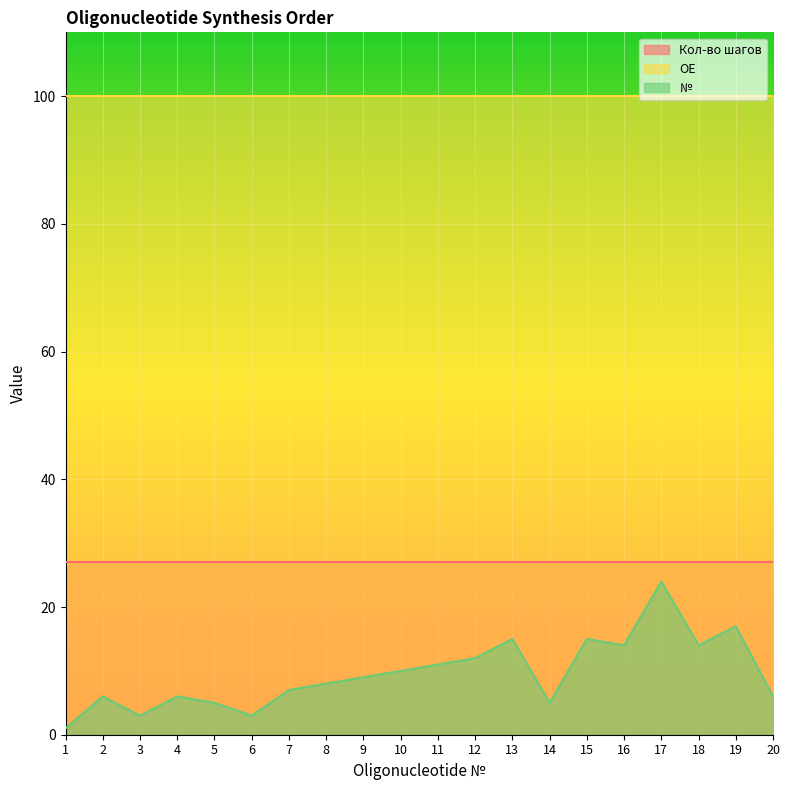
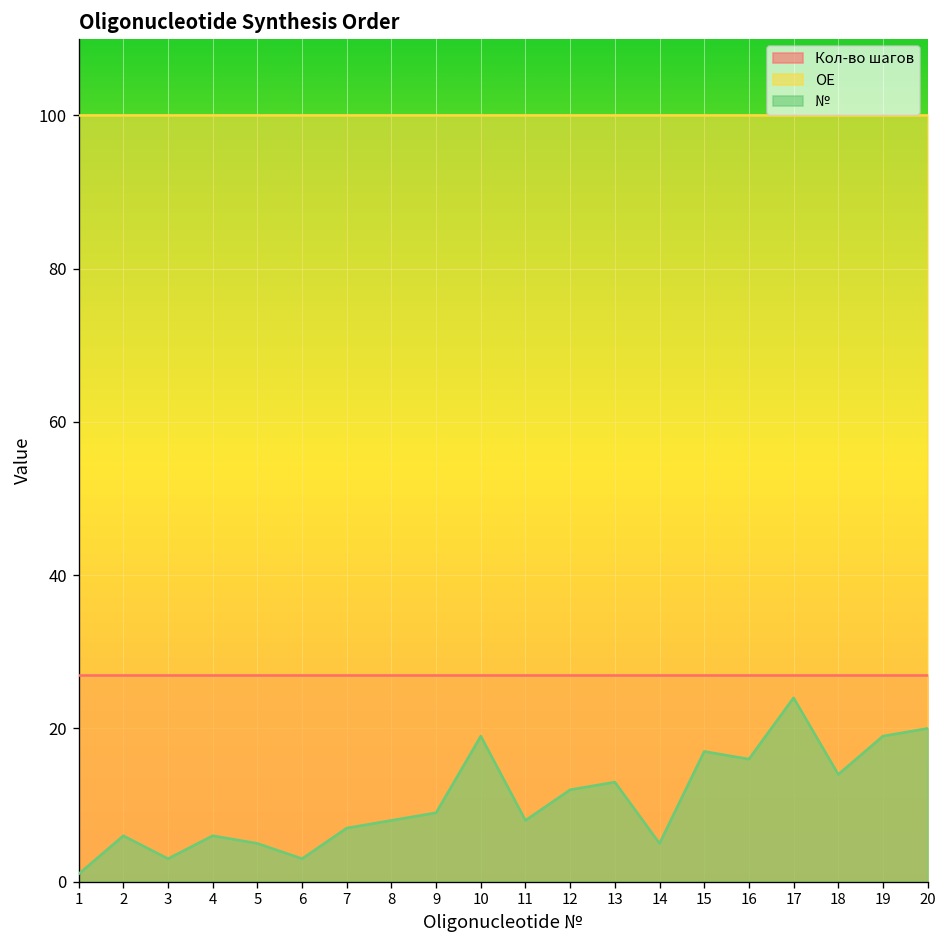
№, 10: 10 -> 19
№, 11: 11 -> 8
№, 13: 15 -> 13
№, 15: 15 -> 17
№, 16: 14 -> 16
№, 19: 17 -> 19
№, 20: 6 -> 20
